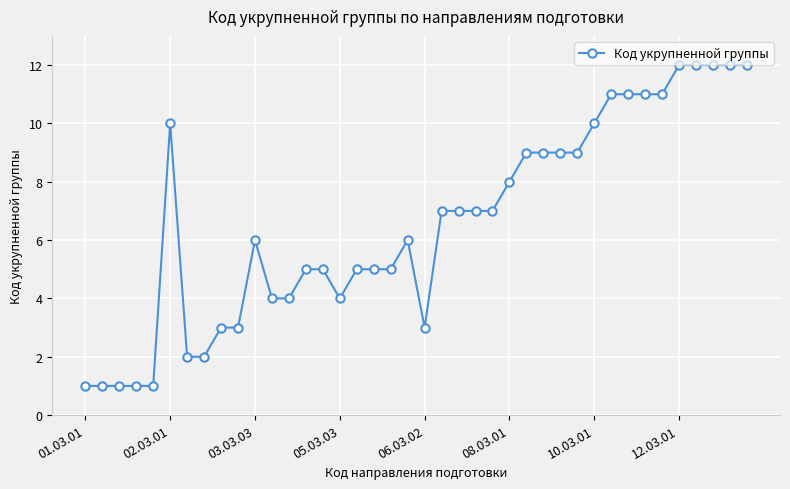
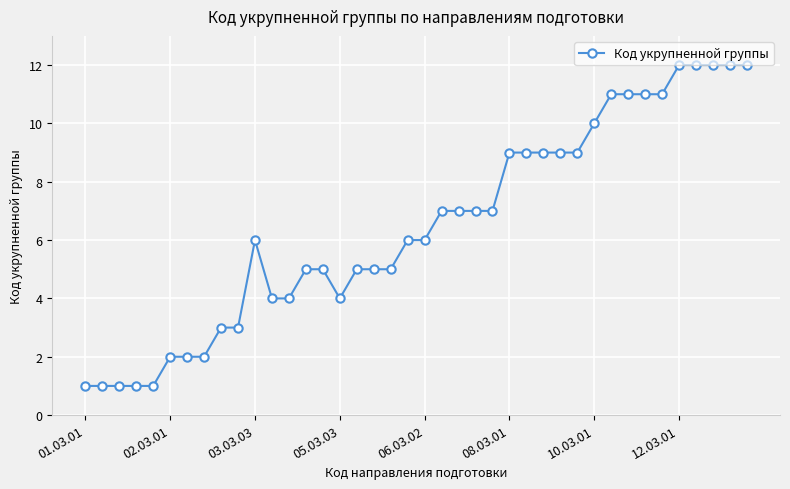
02.03.01: 10 -> 2
06.03.02: 3 -> 6
08.03.01: 8 -> 9
